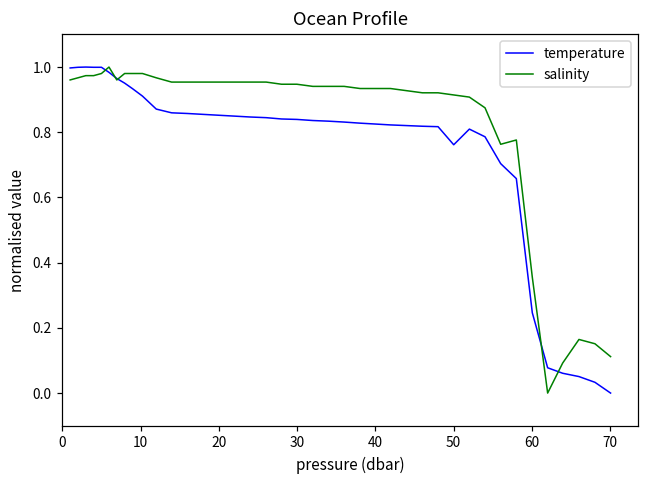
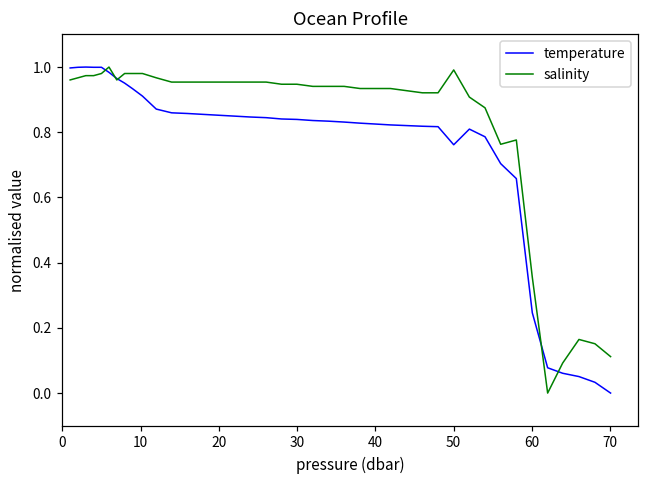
salinity, 50: 0.91 -> 0.99
